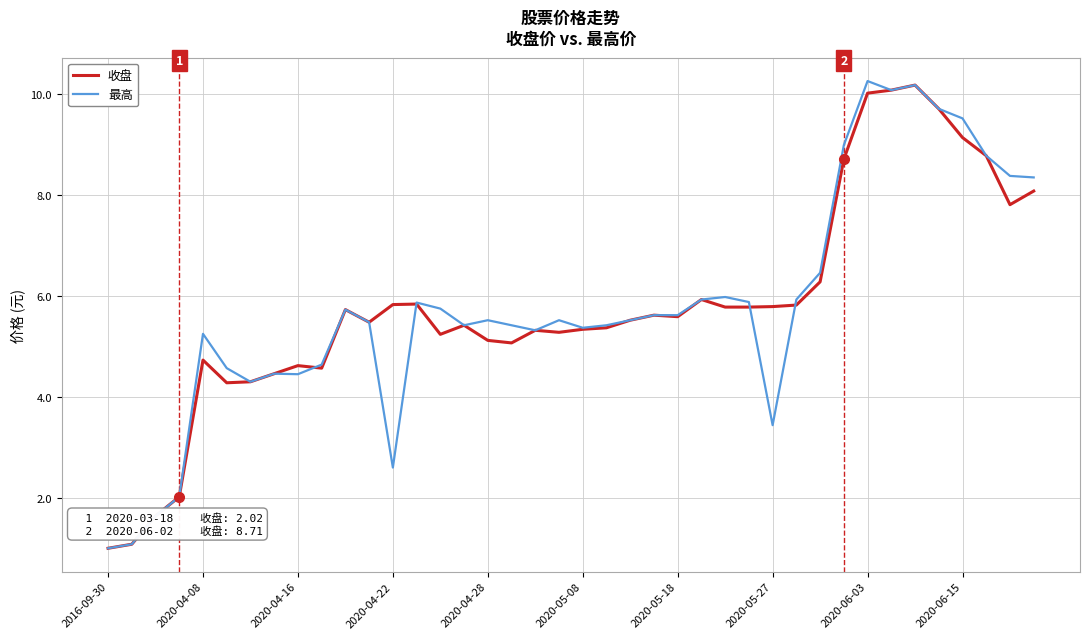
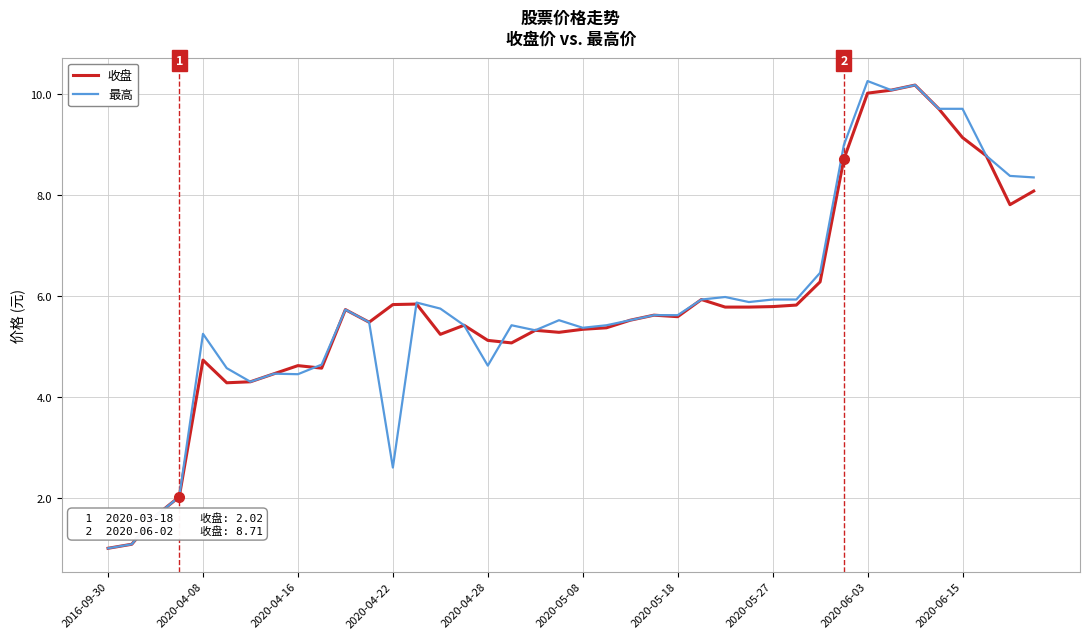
最高, 2020-04-28: 5.5 -> 4.6
最高, 2020-05-27: 3.4 -> 5.9
最高, 2020-06-15: 9.5 -> 9.7
